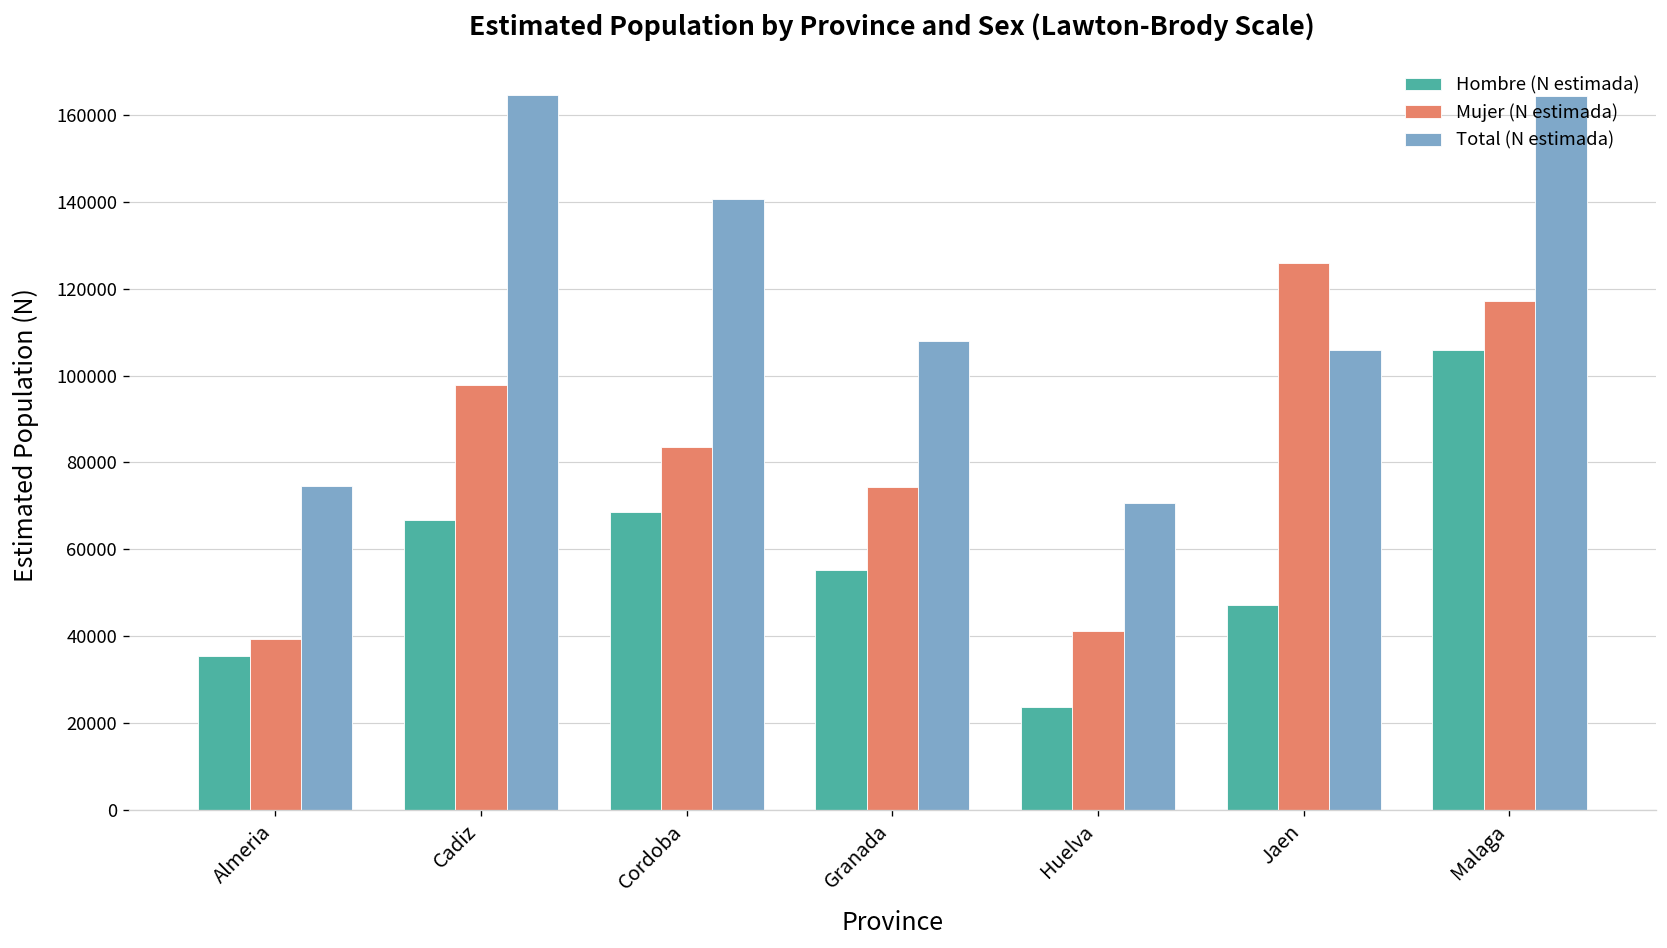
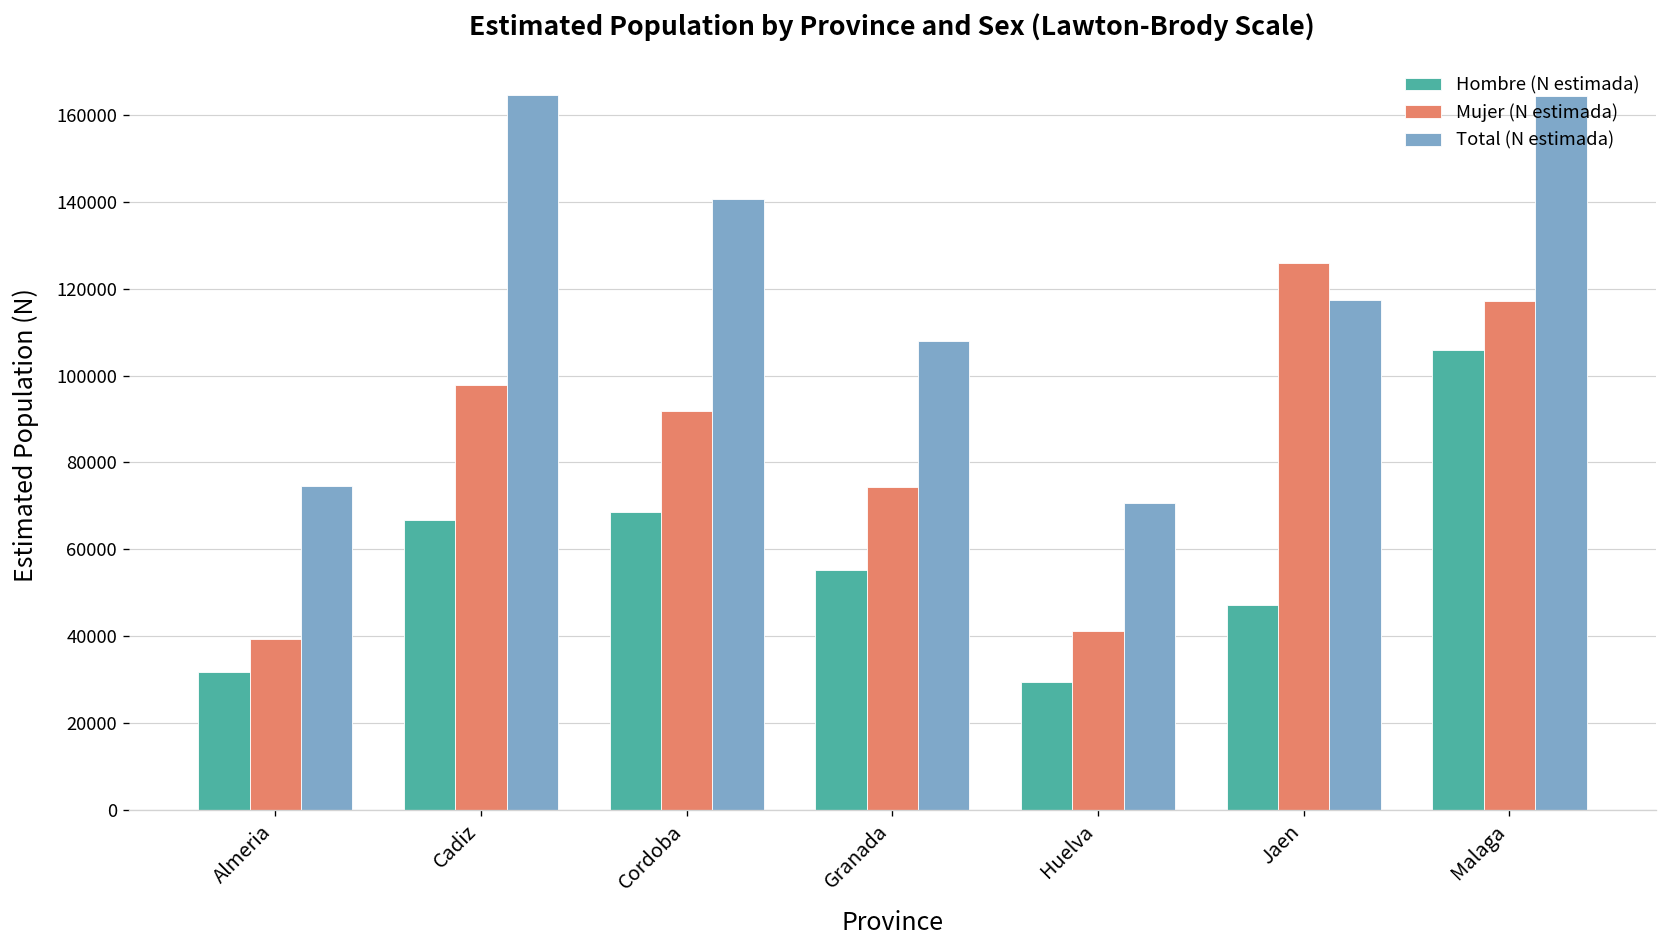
Hombre (N estimada), Almeria: 35000 -> 32000
Mujer (N estimada), Cordoba: 84000 -> 92000
Hombre (N estimada), Huelva: 24000 -> 29000
Total (N estimada), Jaen: 106000 -> 118000
